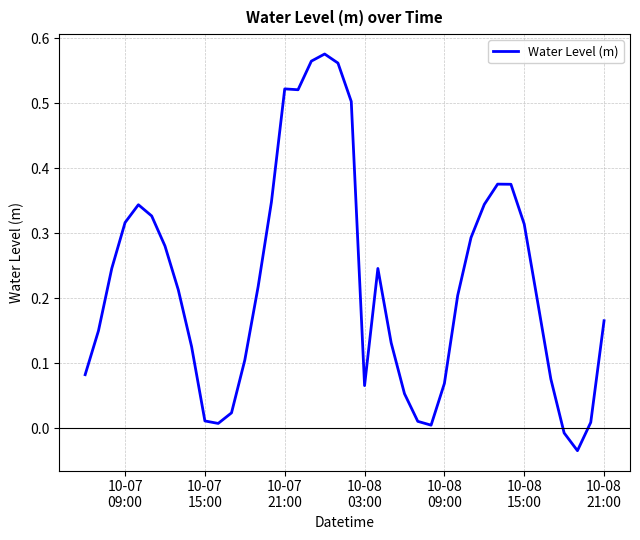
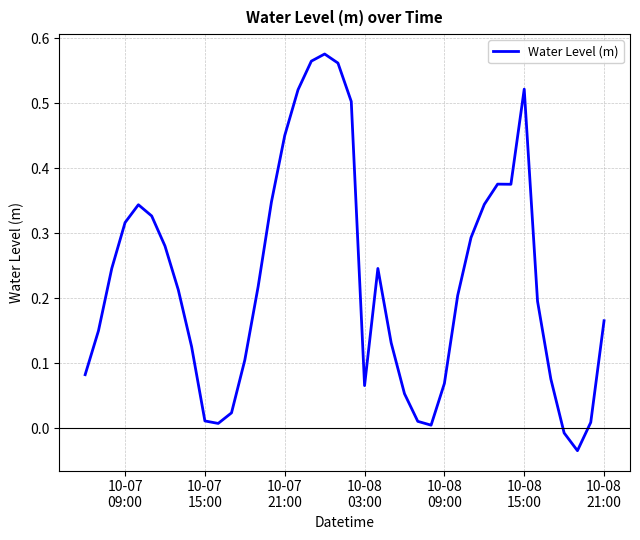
10-07 21:00: 0.52 -> 0.45
10-08 15:00: 0.31 -> 0.52
